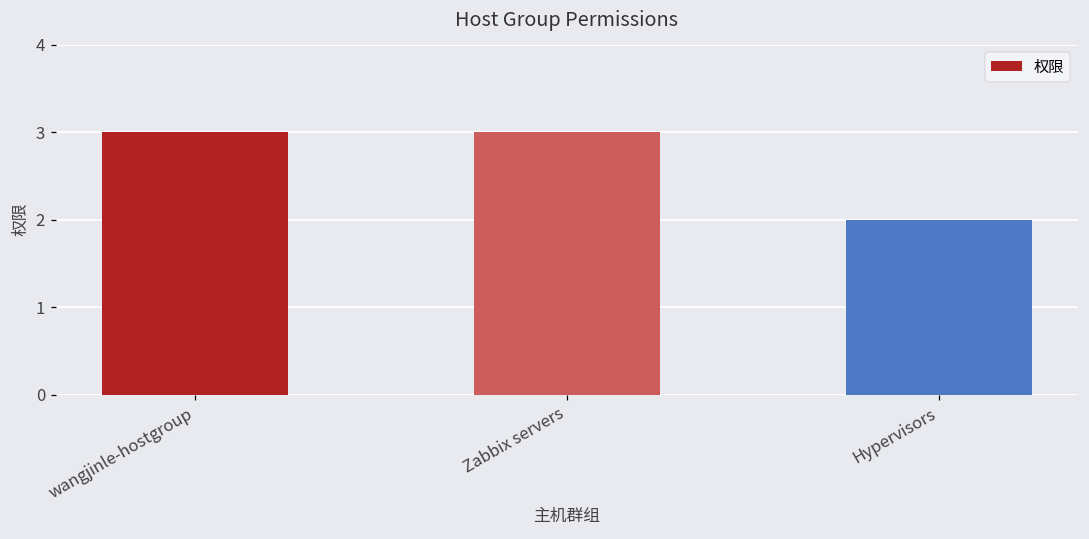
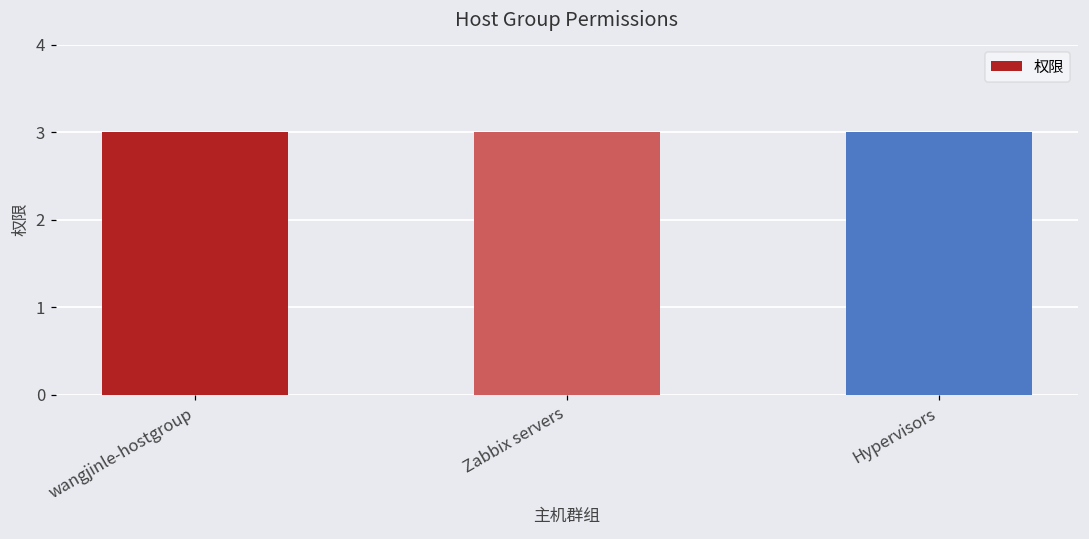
Hypervisors: 2 -> 3
